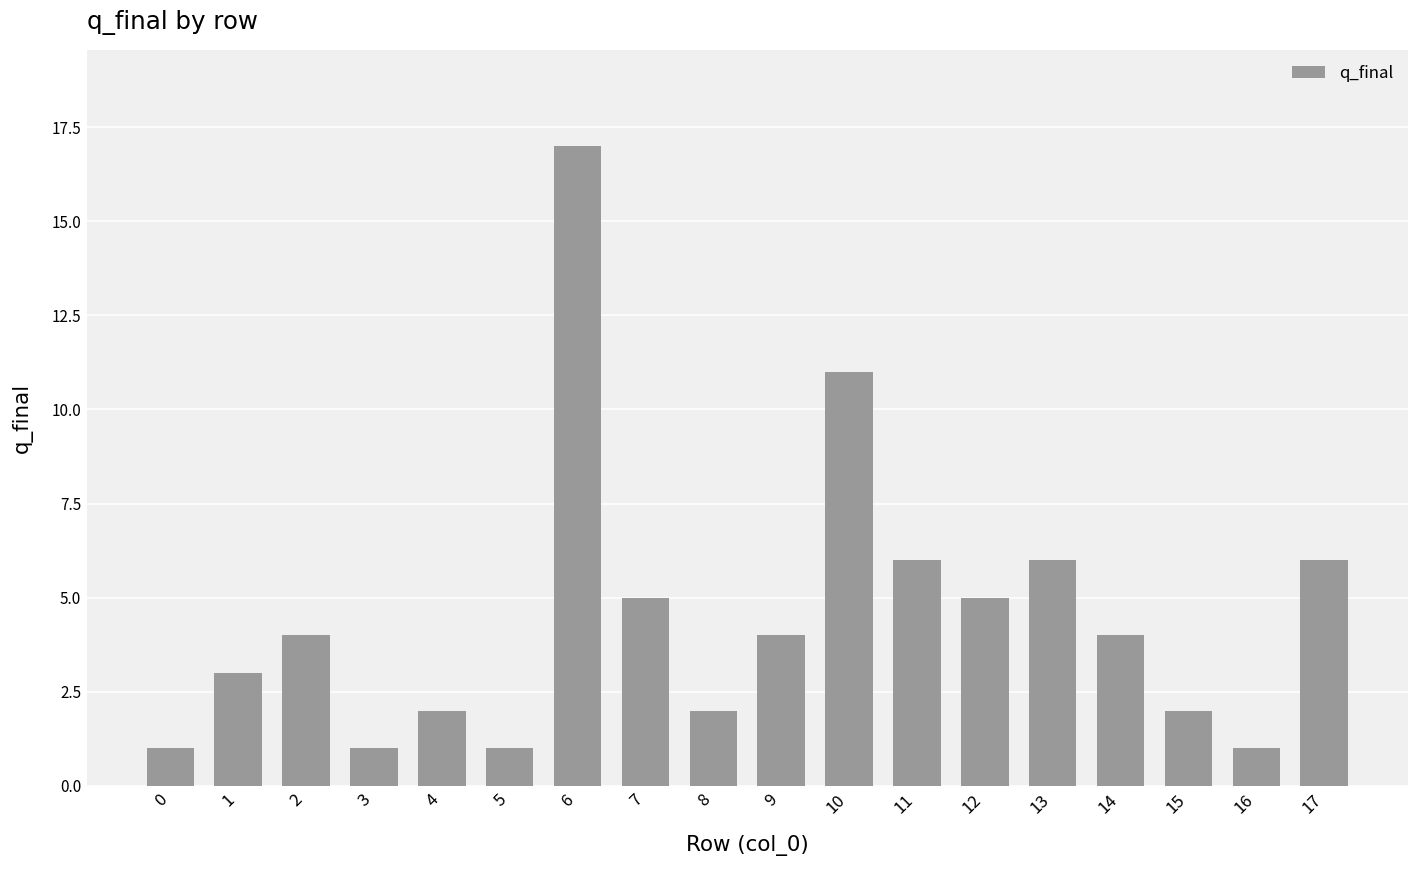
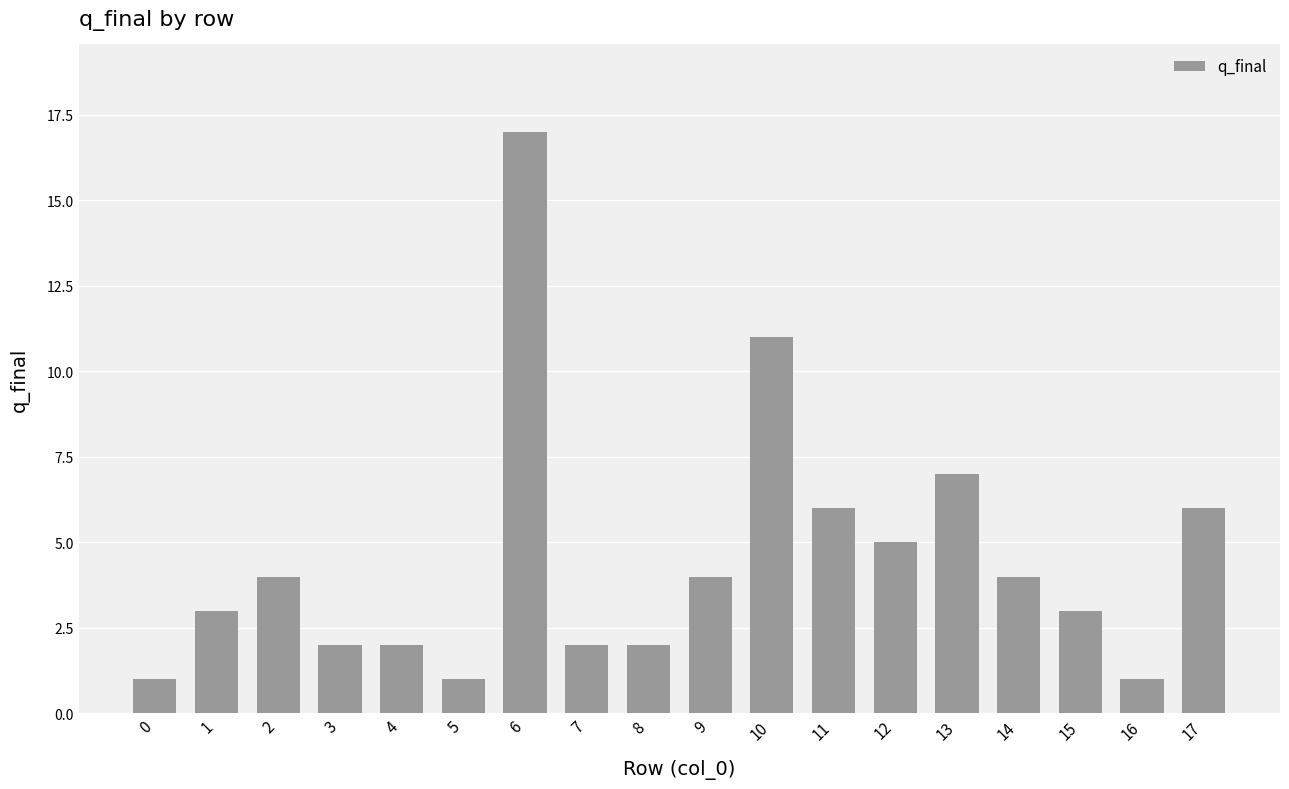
3: 1 -> 2
7: 5 -> 2
13: 6 -> 7
15: 2 -> 3
